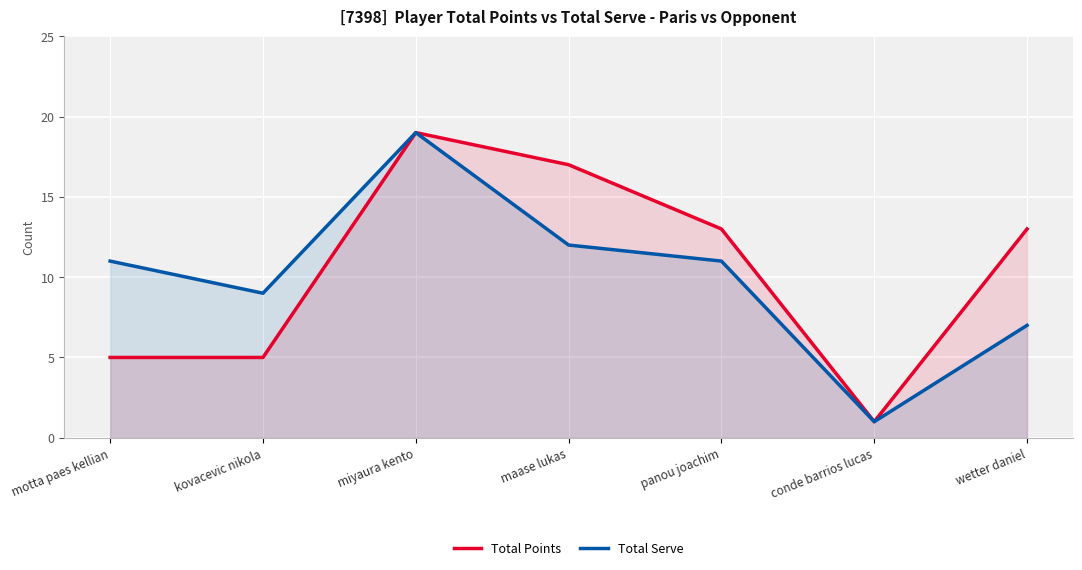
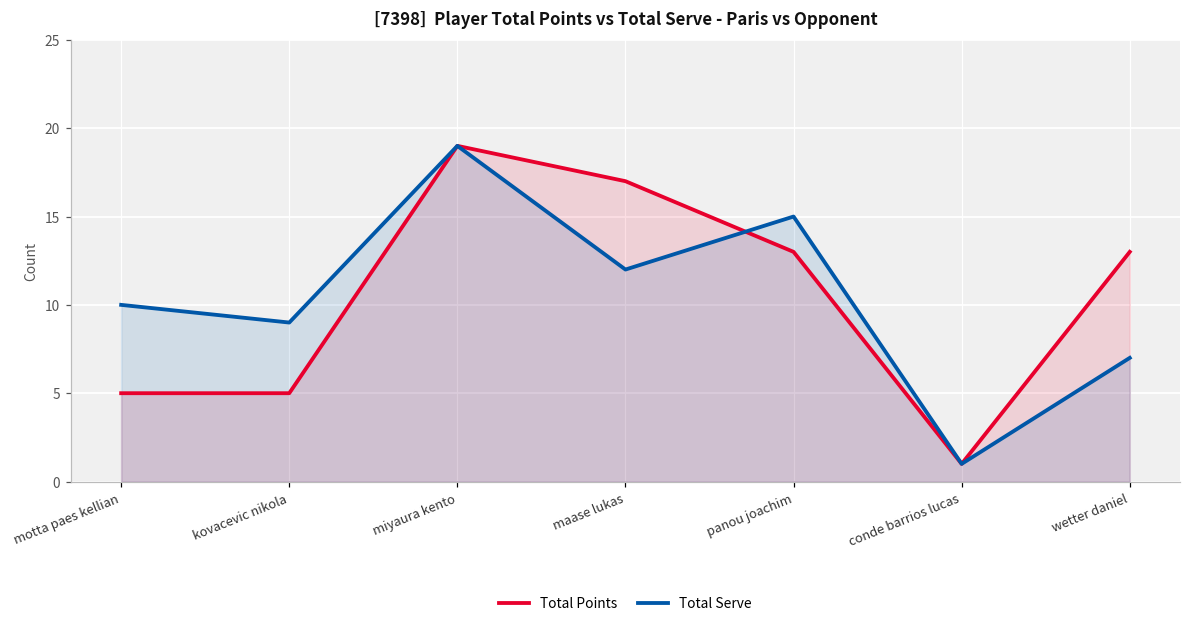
Total Serve, motta paes kellian: 11 -> 10
Total Serve, panou joachim: 11 -> 15
